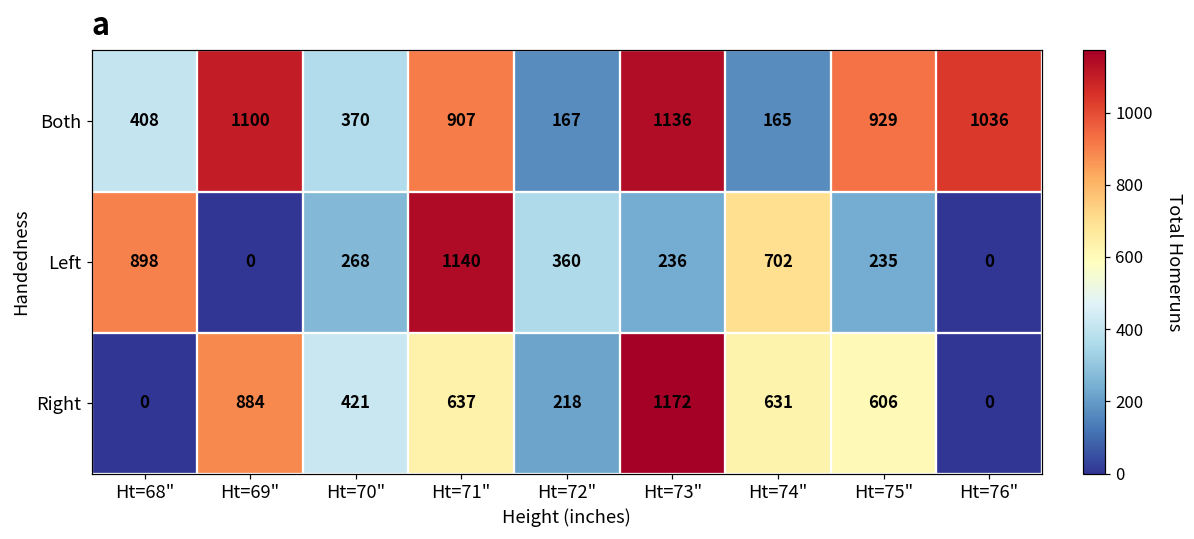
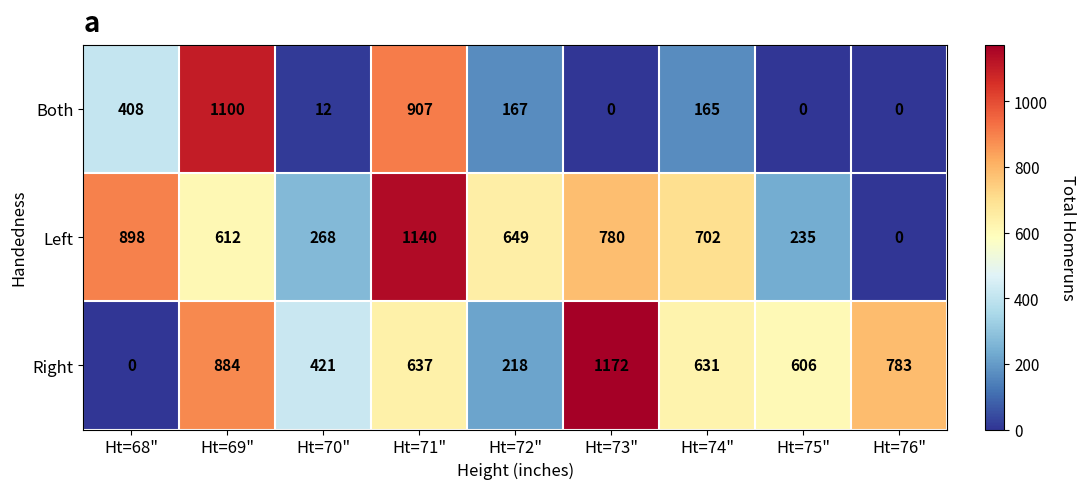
Both, Ht=70": 370 -> 12
Both, Ht=73": 1136 -> 0
Both, Ht=75": 929 -> 0
Both, Ht=76": 1036 -> 0
Left, Ht=69": 0 -> 612
Left, Ht=72": 360 -> 649
Left, Ht=73": 236 -> 780
Right, Ht=76": 0 -> 783
